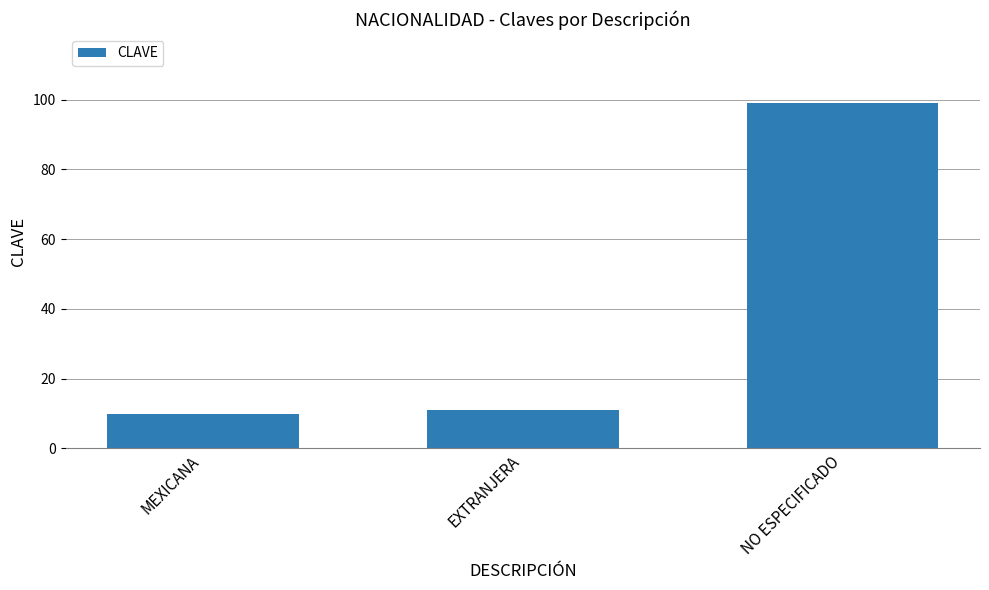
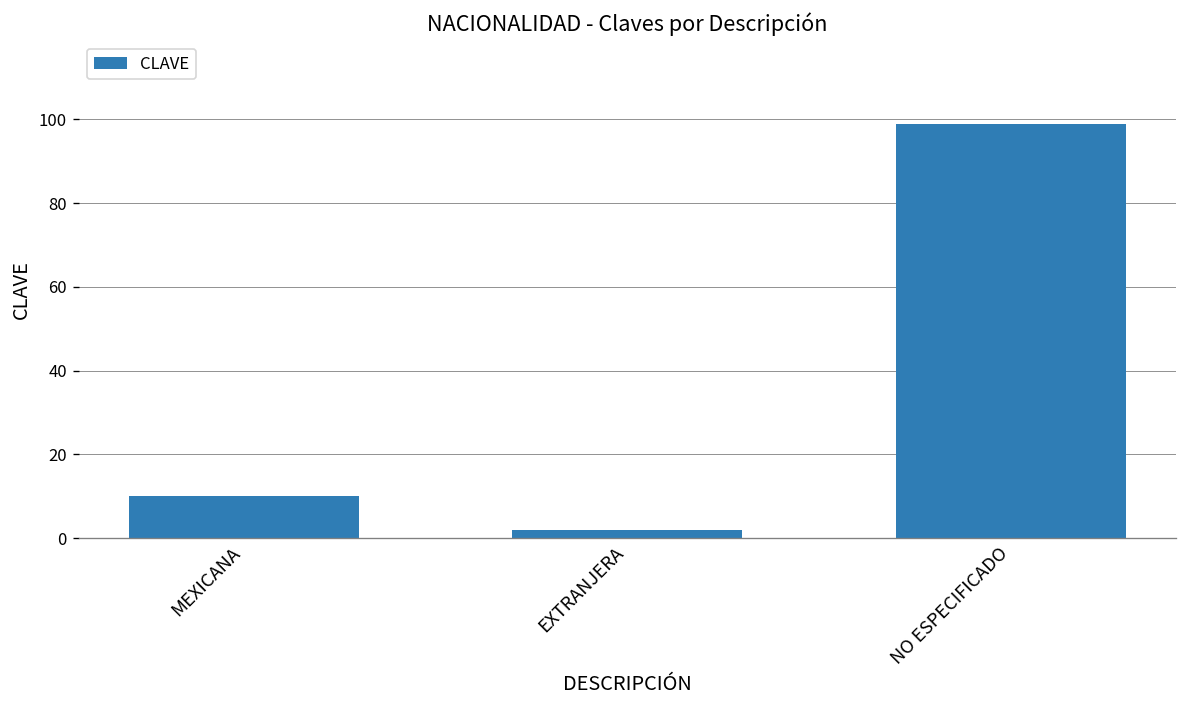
EXTRANJERA: 11 -> 2
